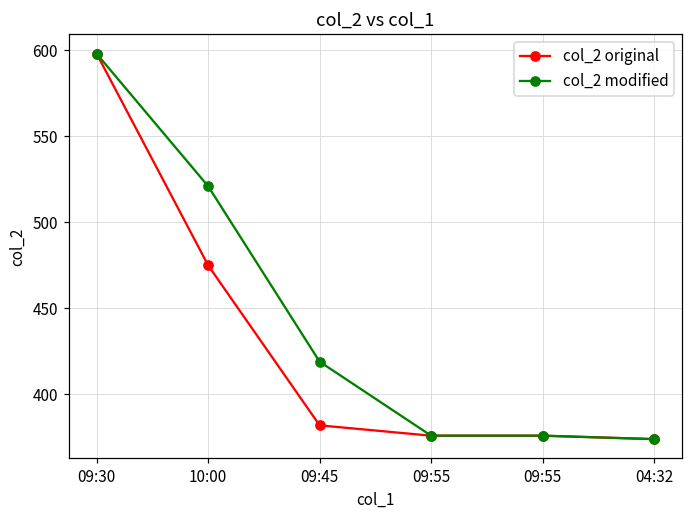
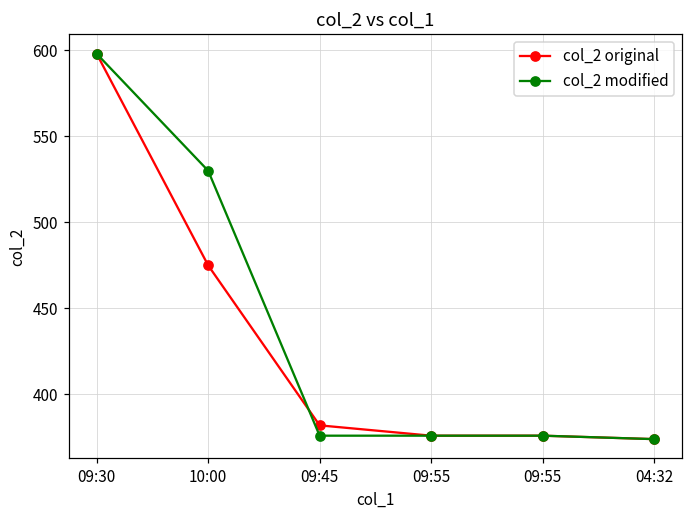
col_2 modified, 10:00: 521 -> 530
col_2 modified, 09:45: 419 -> 376
